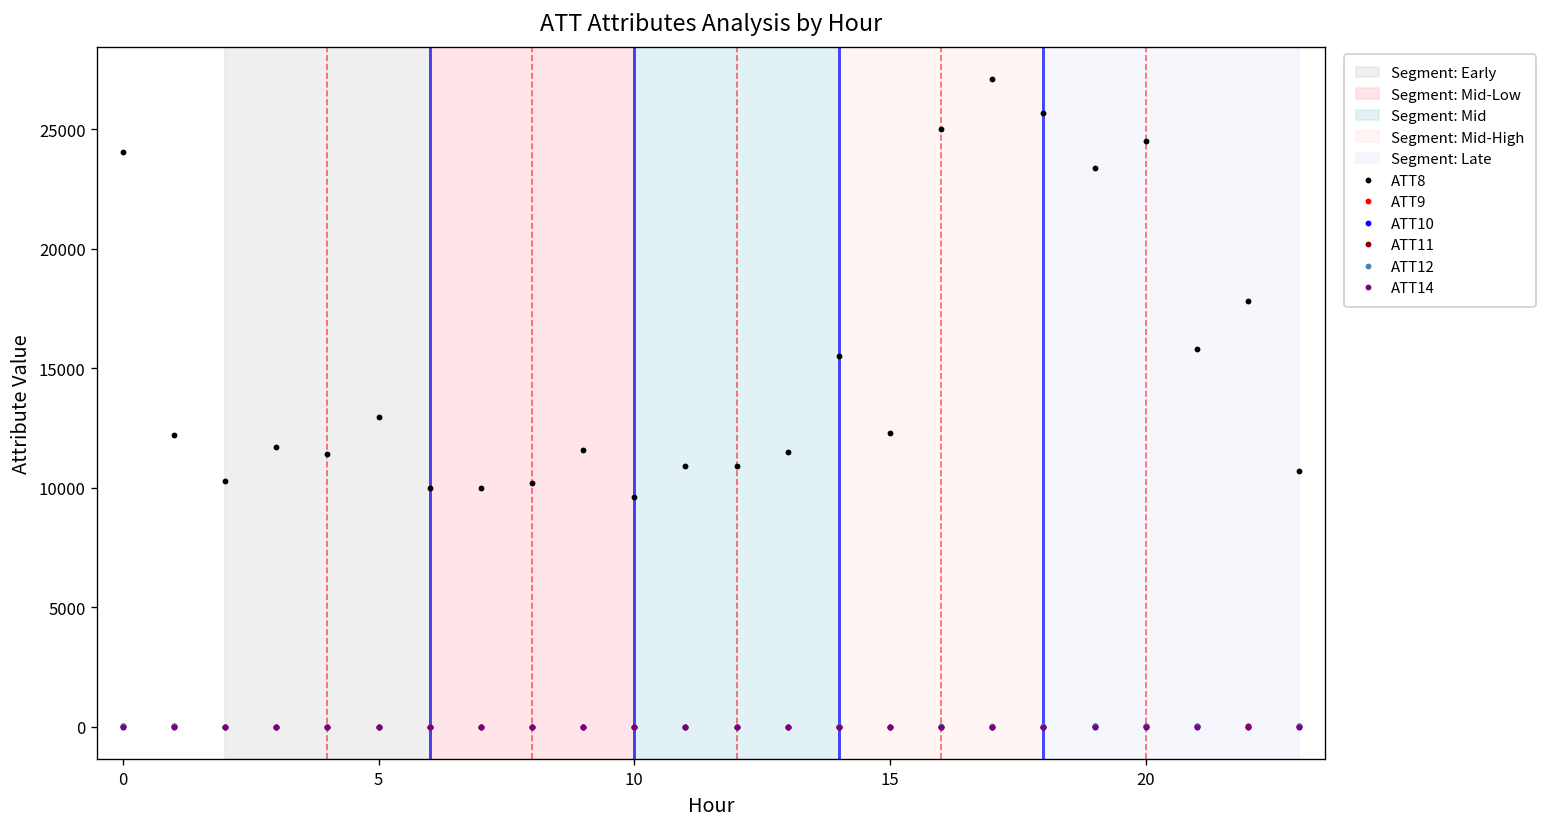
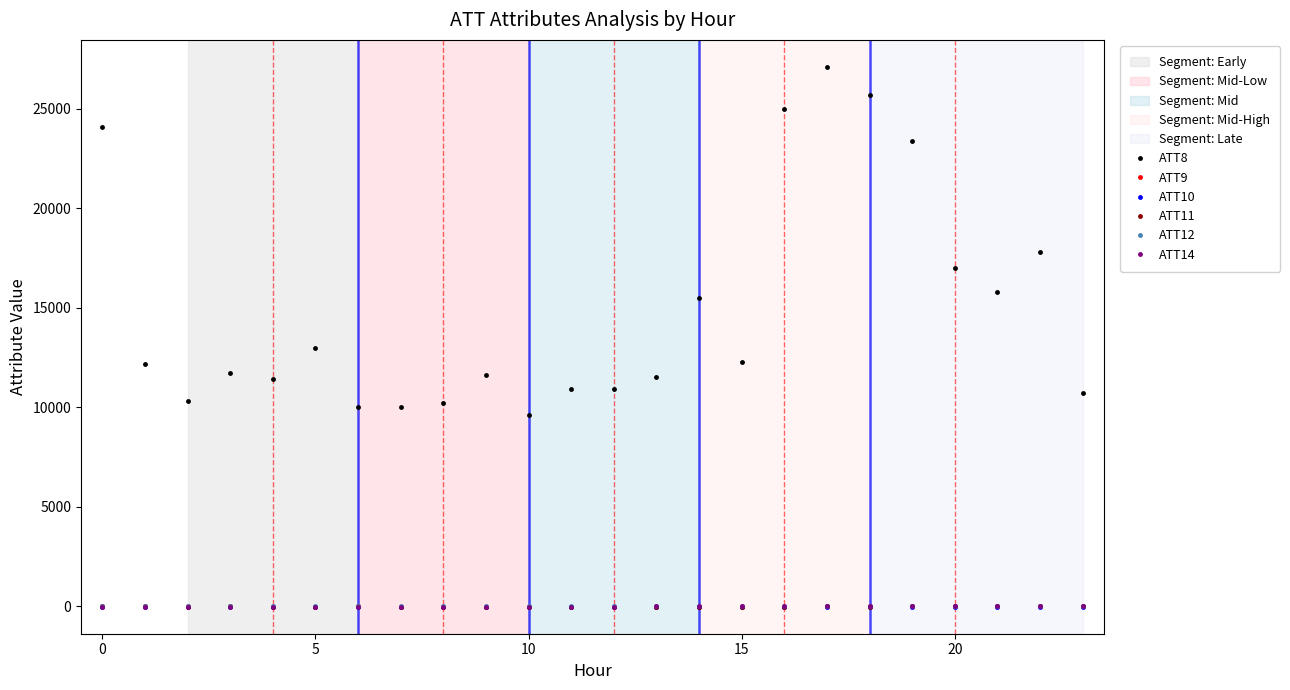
ATT8, 20: 24500 -> 17000
